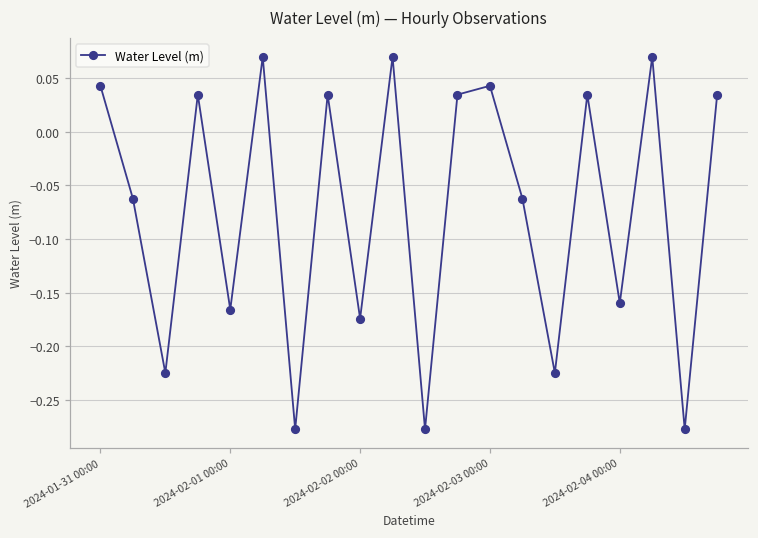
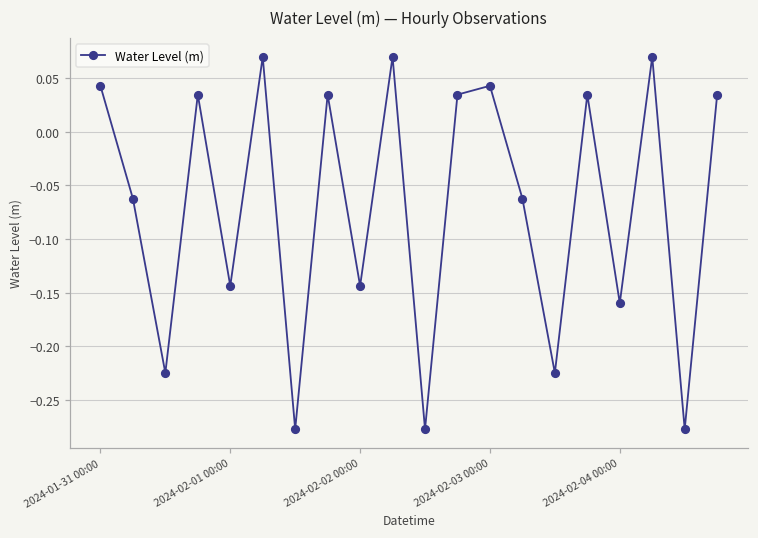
2024-02-01 00:00: -0.17 -> -0.14
2024-02-02 00:00: -0.17 -> -0.14
